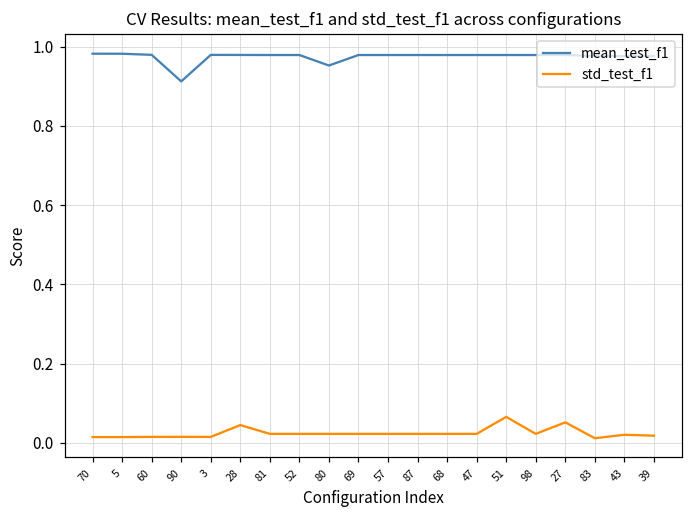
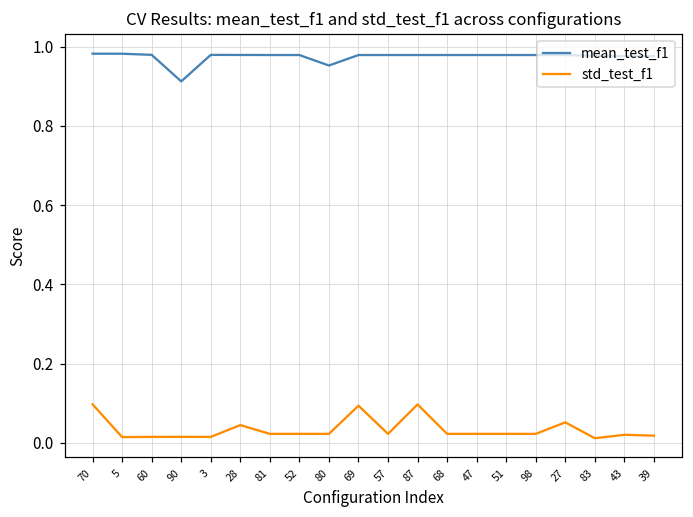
std_test_f1, 70: 0.01 -> 0.10
std_test_f1, 69: 0.02 -> 0.09
std_test_f1, 87: 0.02 -> 0.10
std_test_f1, 51: 0.07 -> 0.02
